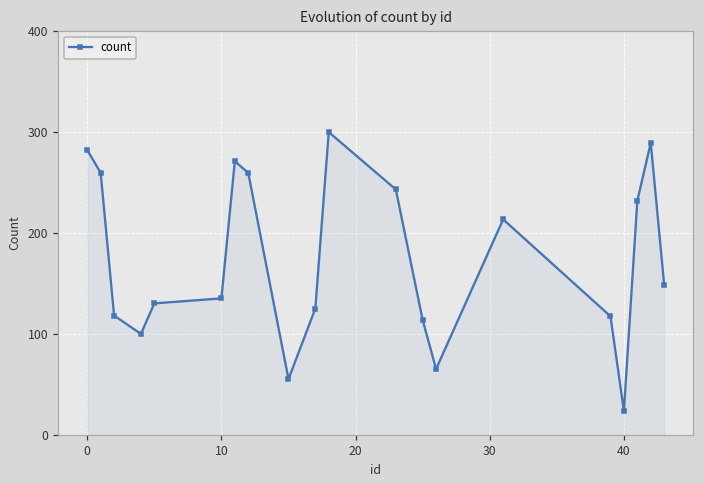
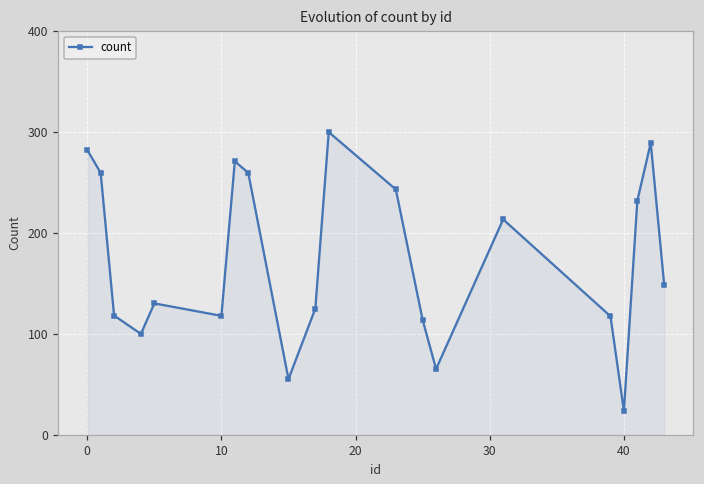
10: 140 -> 120
